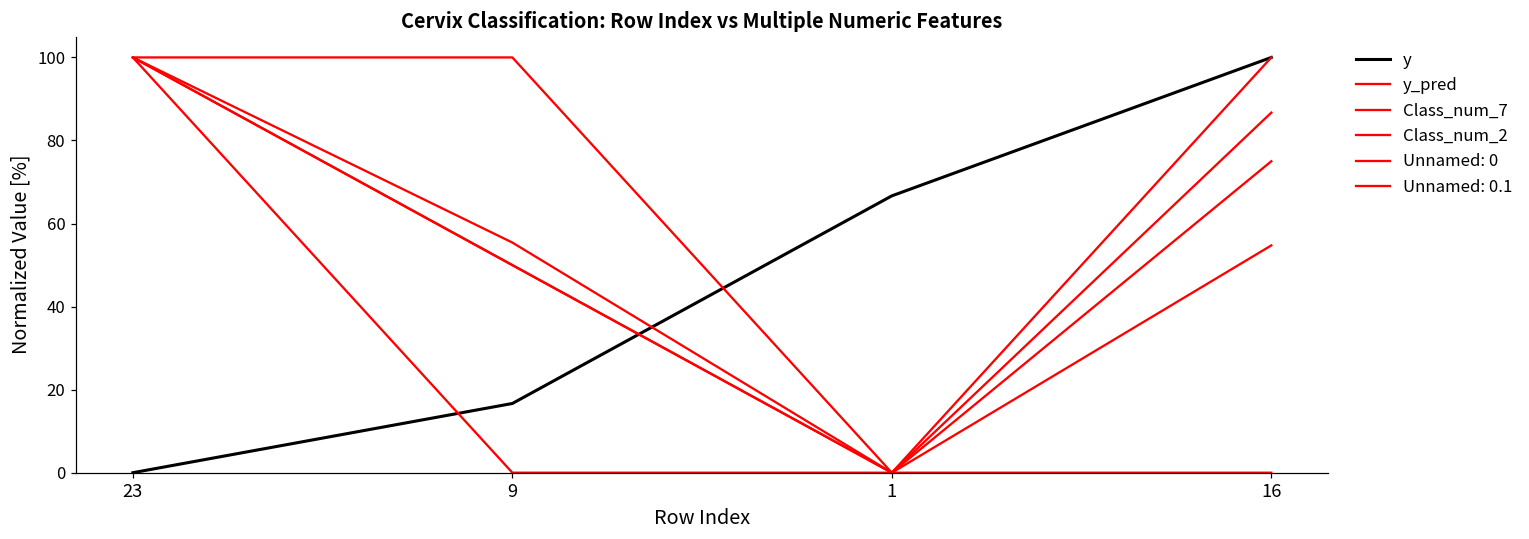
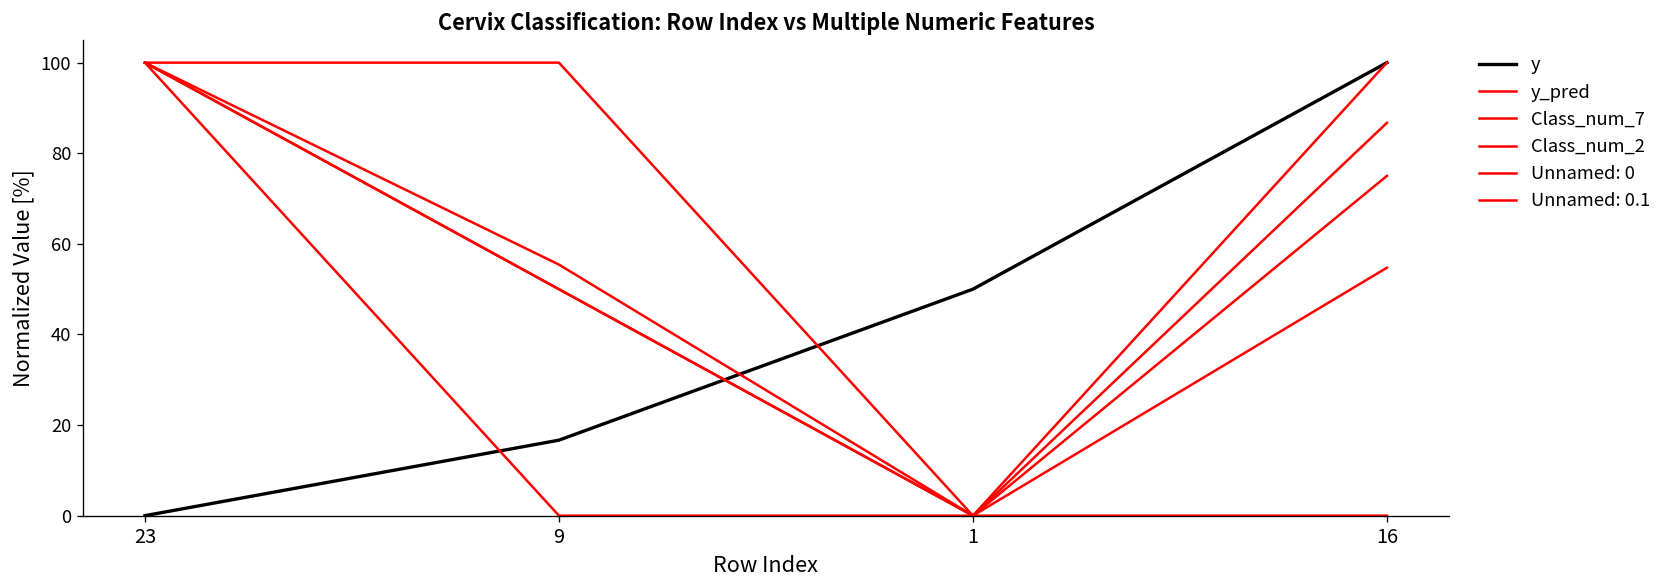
y, 1: 67 -> 50
